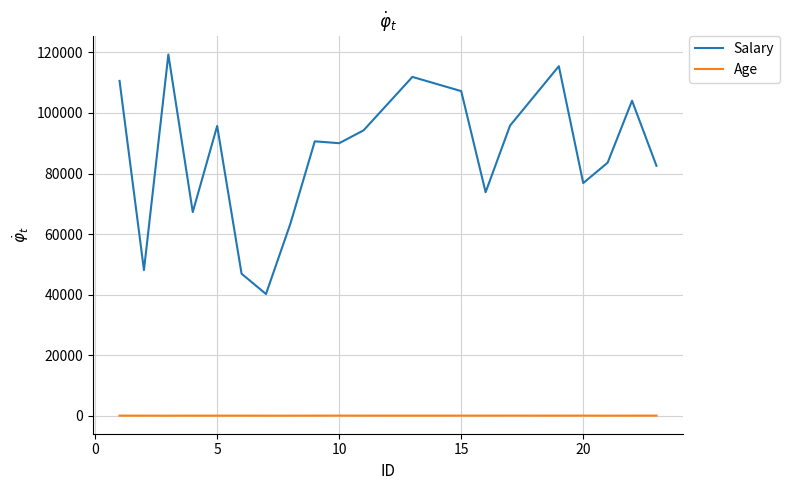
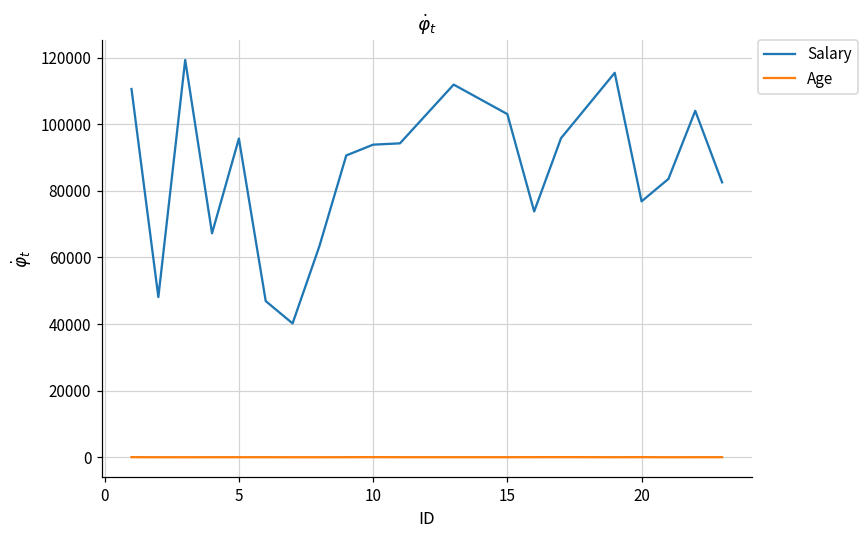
Salary, 10: 90000 -> 94000
Salary, 15: 107000 -> 103000
